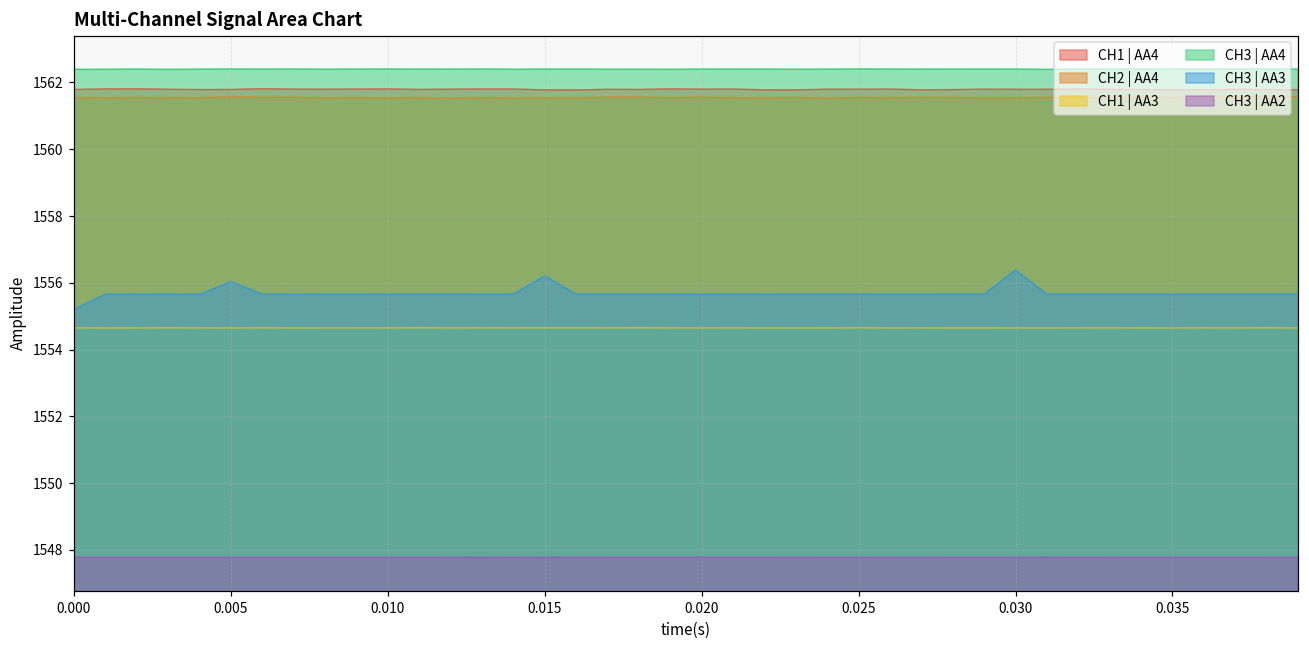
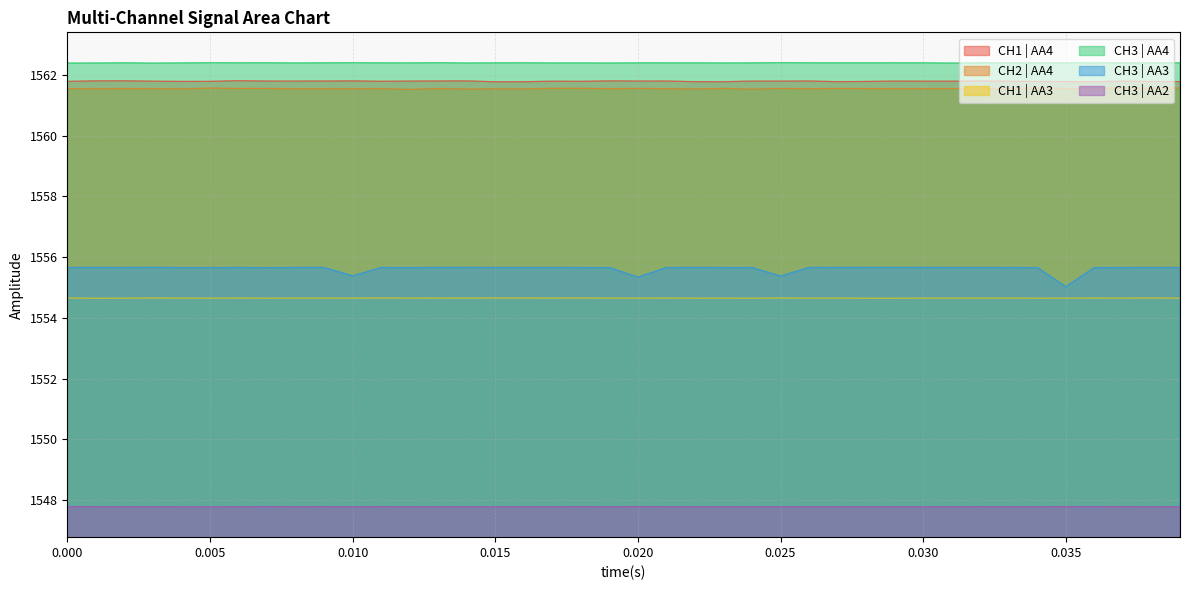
CH3 | AA3, 0.000: 1555.2 -> 1555.7
CH3 | AA3, 0.005: 1556.0 -> 1555.7
CH3 | AA3, 0.010: 1555.7 -> 1555.4
CH3 | AA3, 0.015: 1556.2 -> 1555.7
CH3 | AA3, 0.020: 1555.7 -> 1555.3
CH3 | AA3, 0.025: 1555.7 -> 1555.4
CH3 | AA3, 0.030: 1556.4 -> 1555.7
CH3 | AA3, 0.035: 1555.7 -> 1555.0
